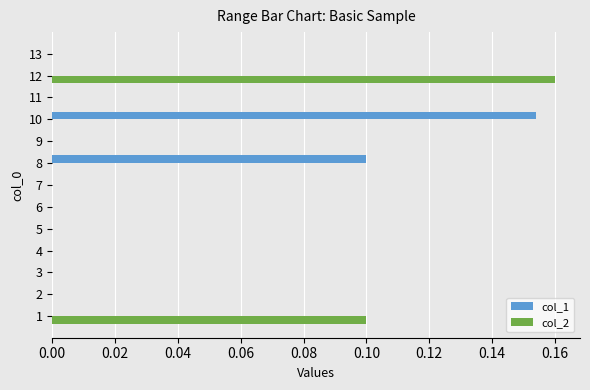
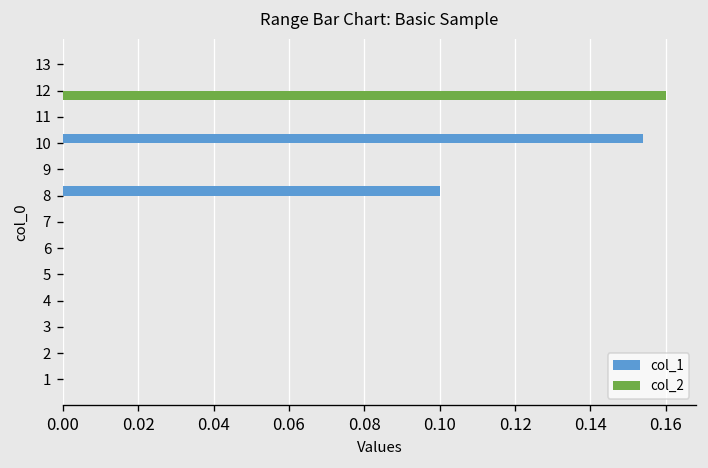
col_2, 1: 0.1 -> 0.0
